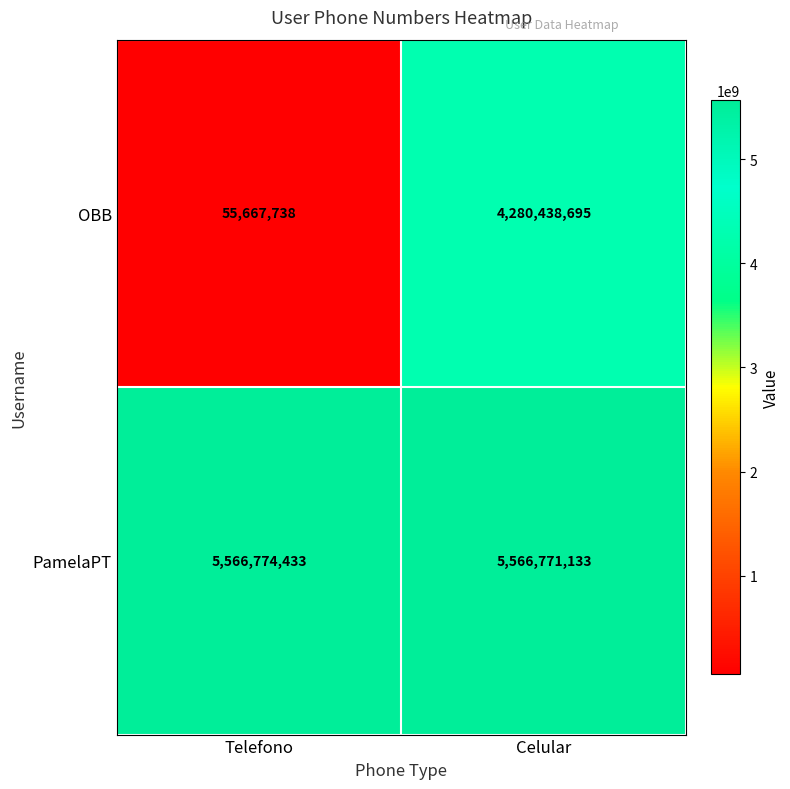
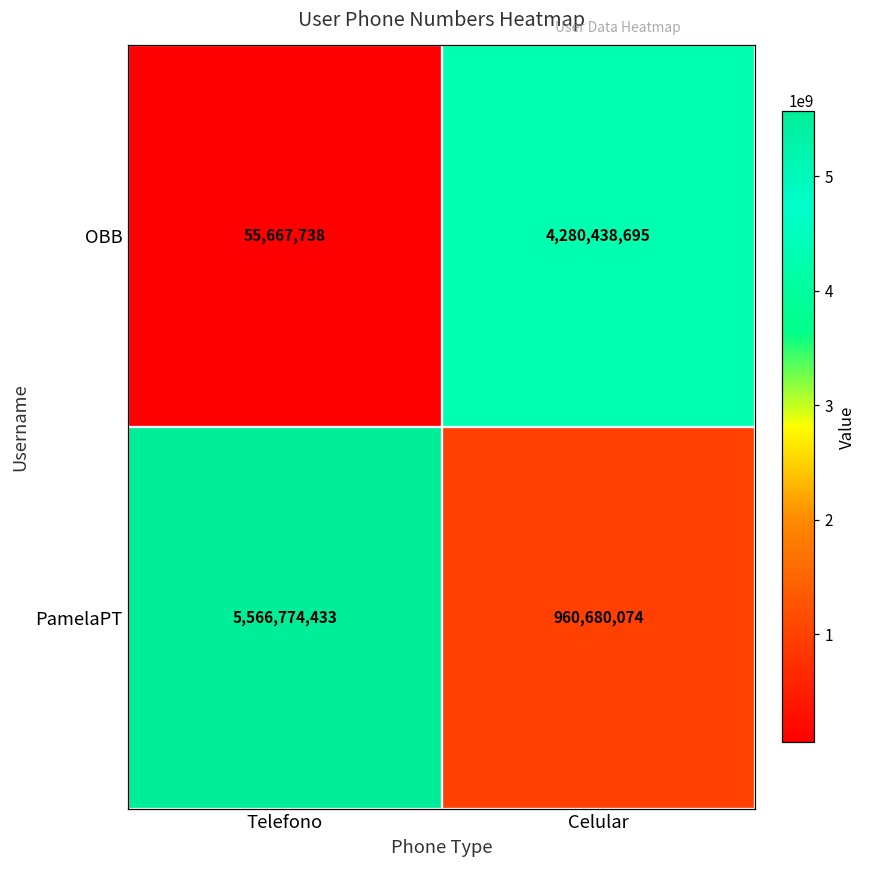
PamelaPT, Celular: 5,566,771,133 -> 960,680,074
